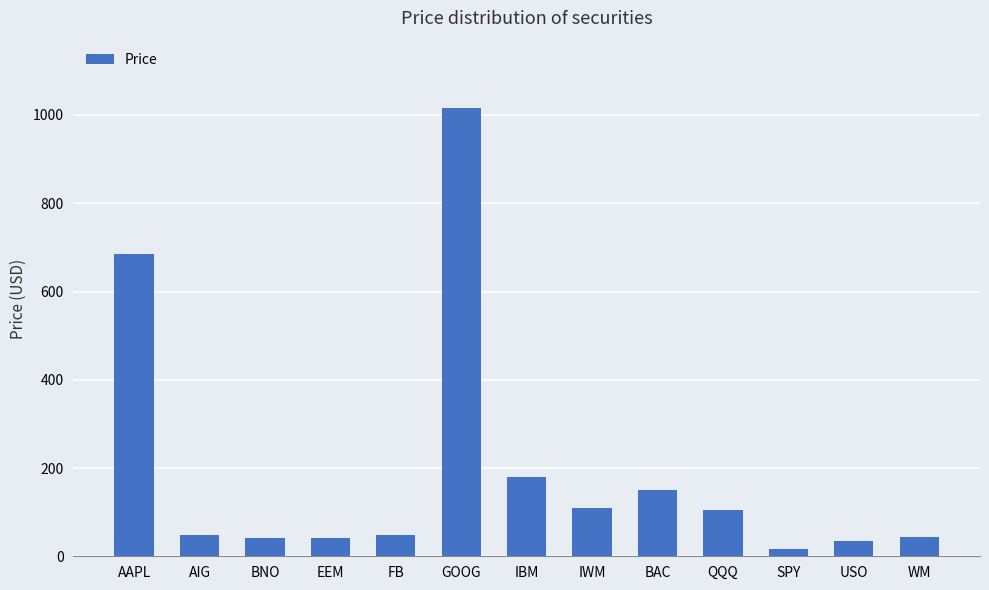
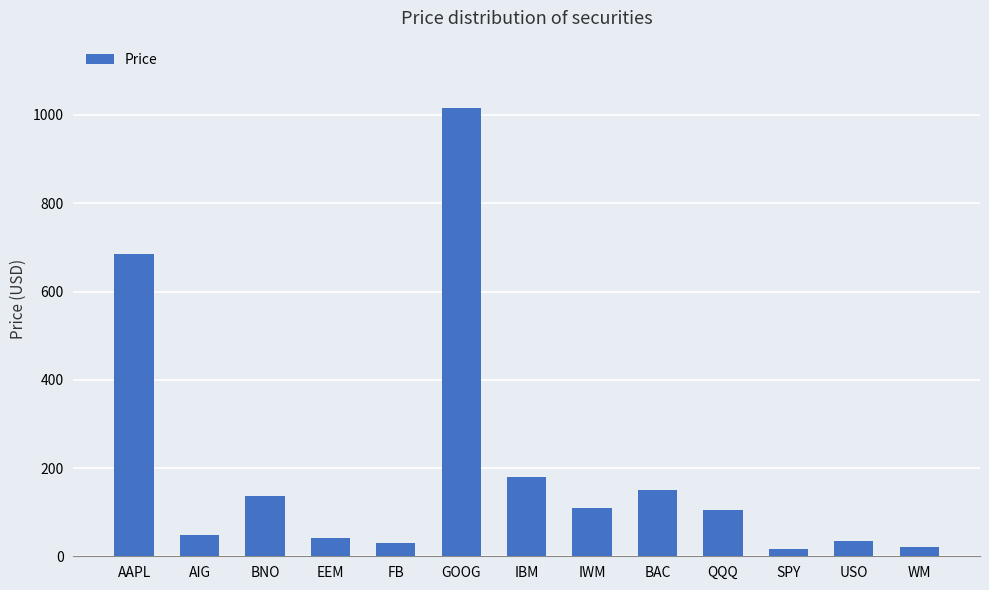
BNO: 40 -> 140
FB: 50 -> 30
WM: 40 -> 20
